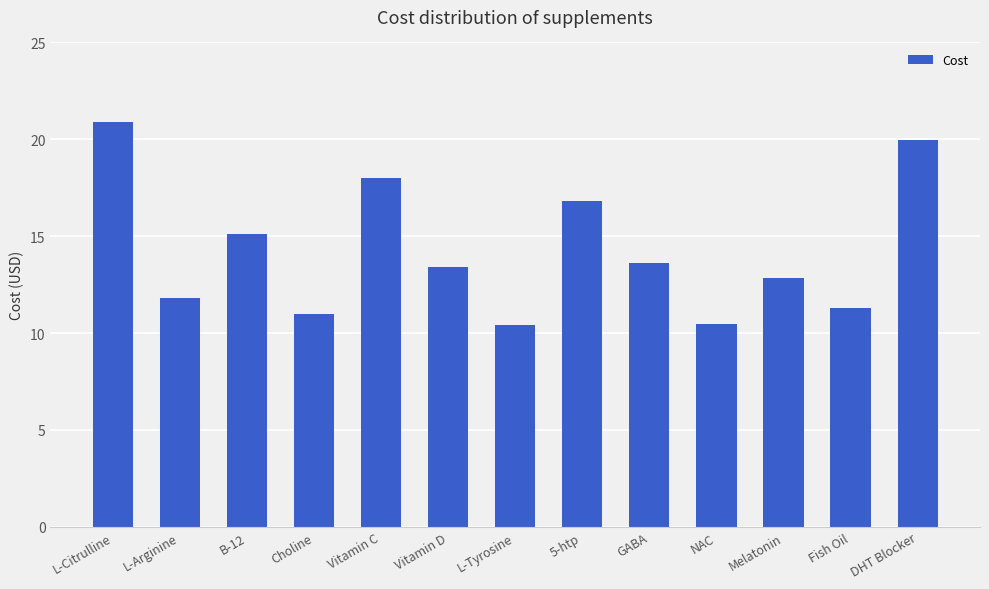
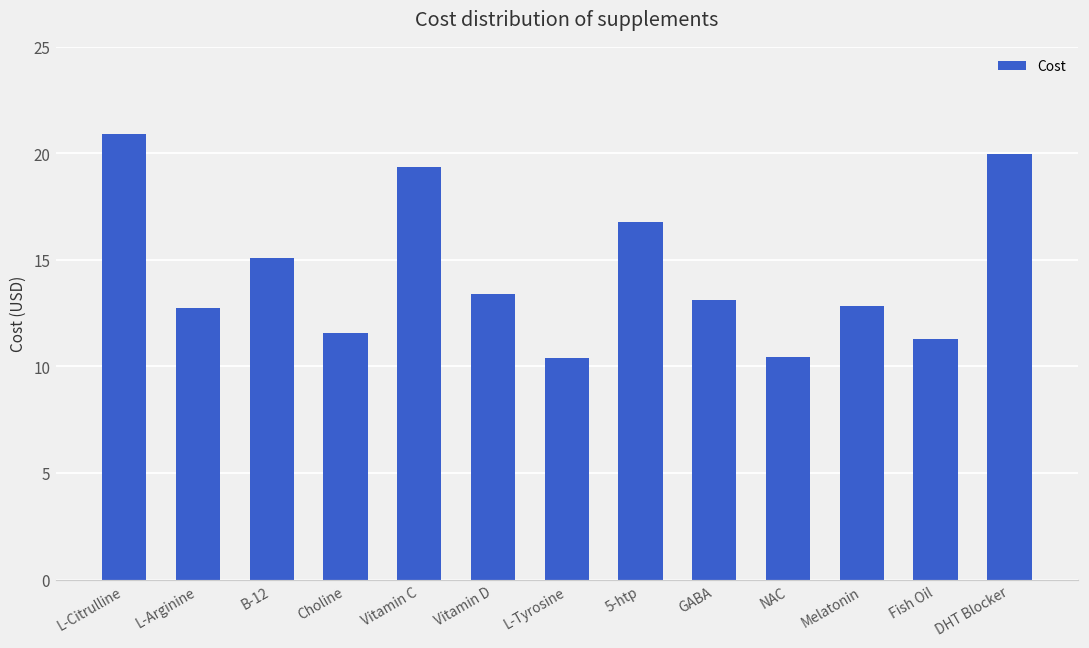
L-Arginine: 11.8 -> 12.8
Choline: 11.0 -> 11.6
Vitamin C: 18.0 -> 19.4
GABA: 13.6 -> 13.1
